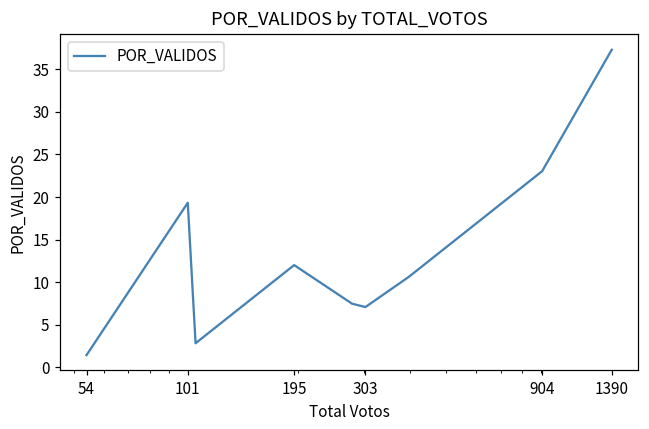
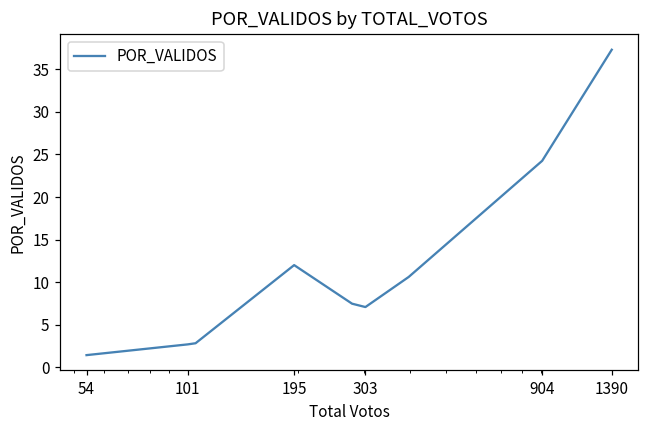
101: 19 -> 3
904: 23 -> 24
